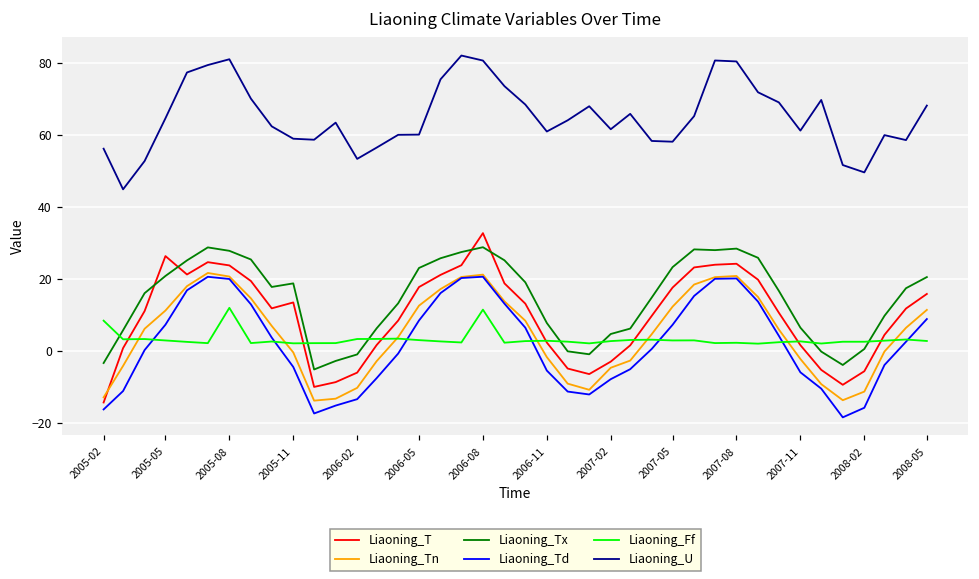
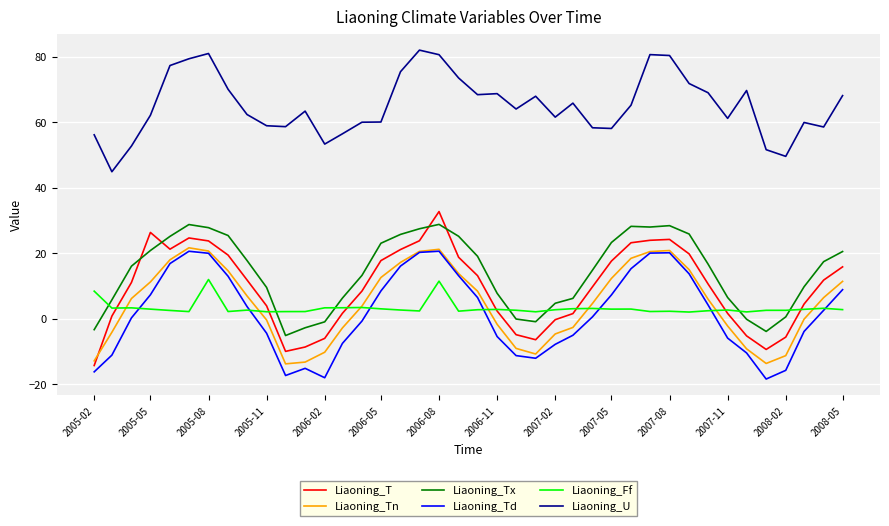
Liaoning_U, 2005-05: 65 -> 62
Liaoning_T, 2005-11: 14 -> 4
Liaoning_Tx, 2005-11: 19 -> 10
Liaoning_Td, 2006-02: -13 -> -18
Liaoning_U, 2006-11: 61 -> 69
Liaoning_T, 2007-02: -3 -> 0
